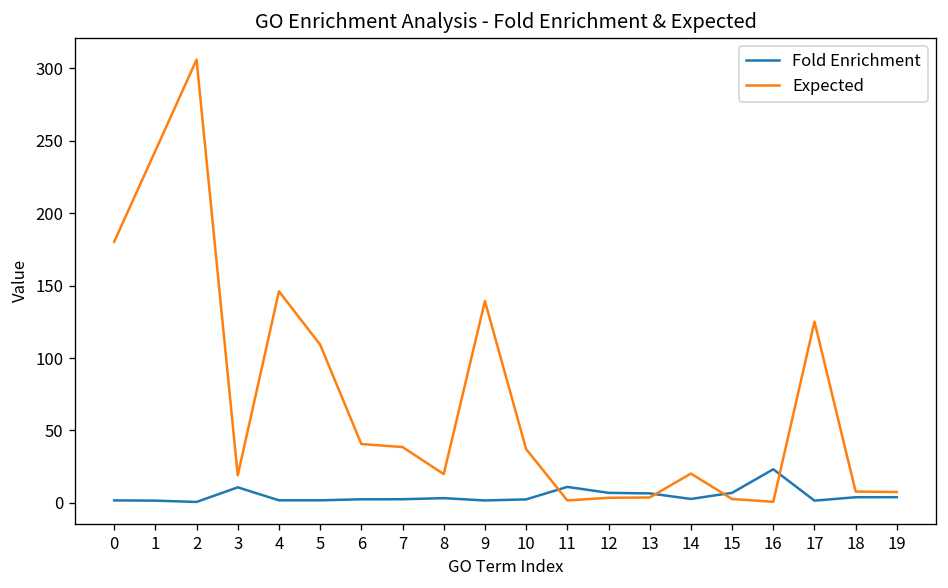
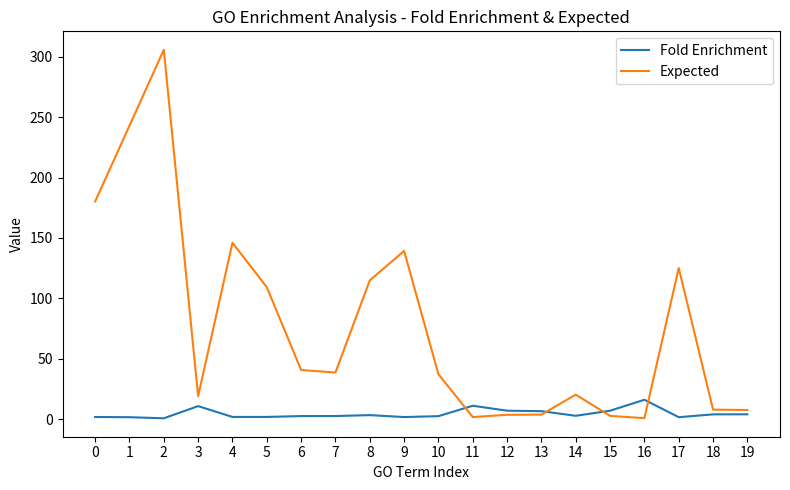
Expected, 8: 20 -> 115
Fold Enrichment, 16: 23 -> 16
